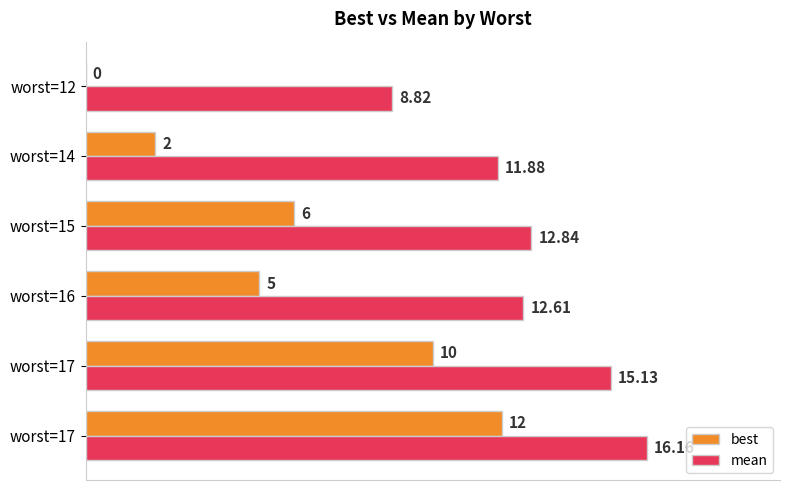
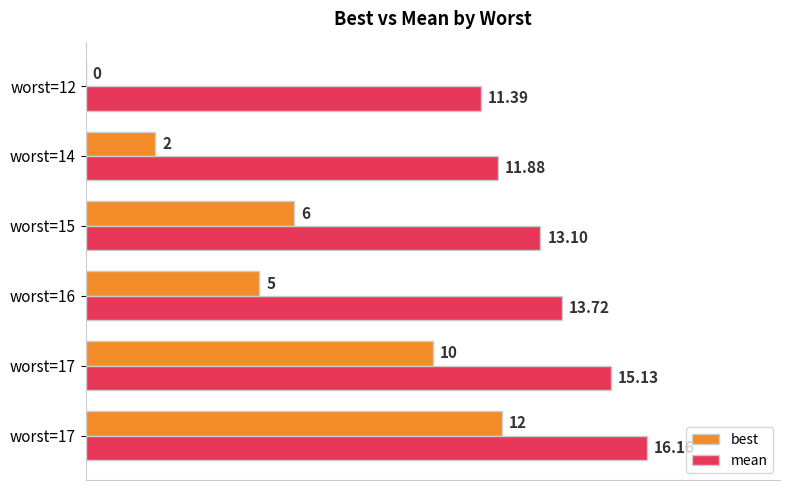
mean, worst=12: 8.82 -> 11.39
mean, worst=15: 12.84 -> 13.10
mean, worst=16: 12.61 -> 13.72
